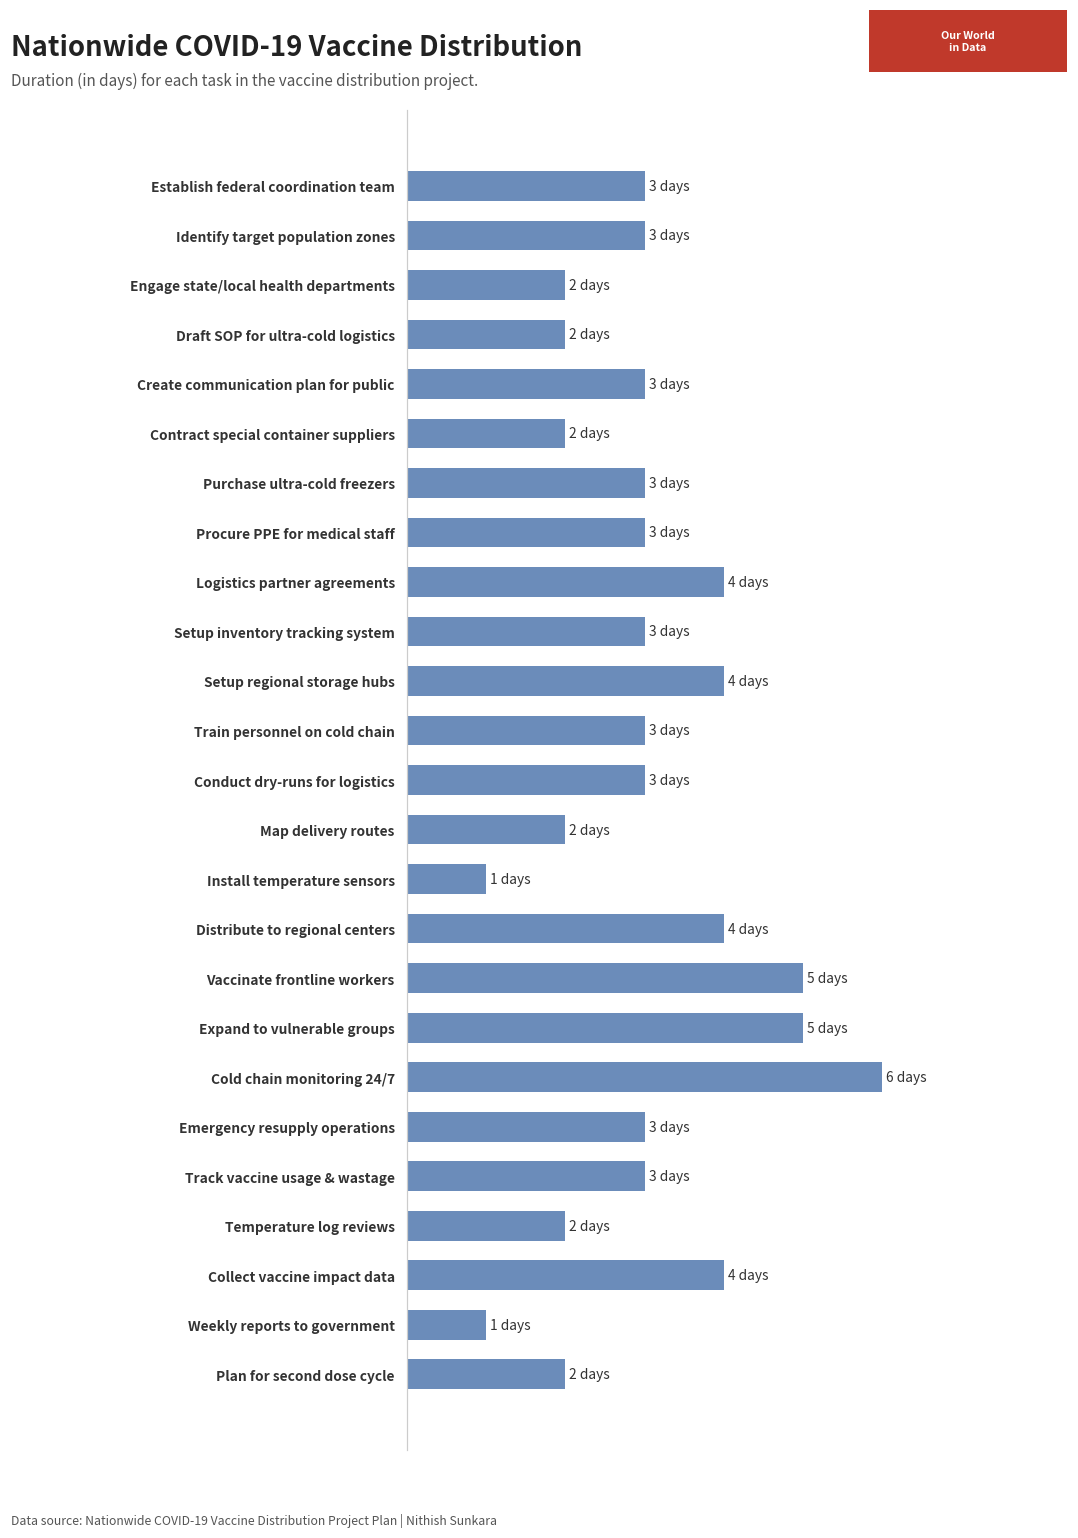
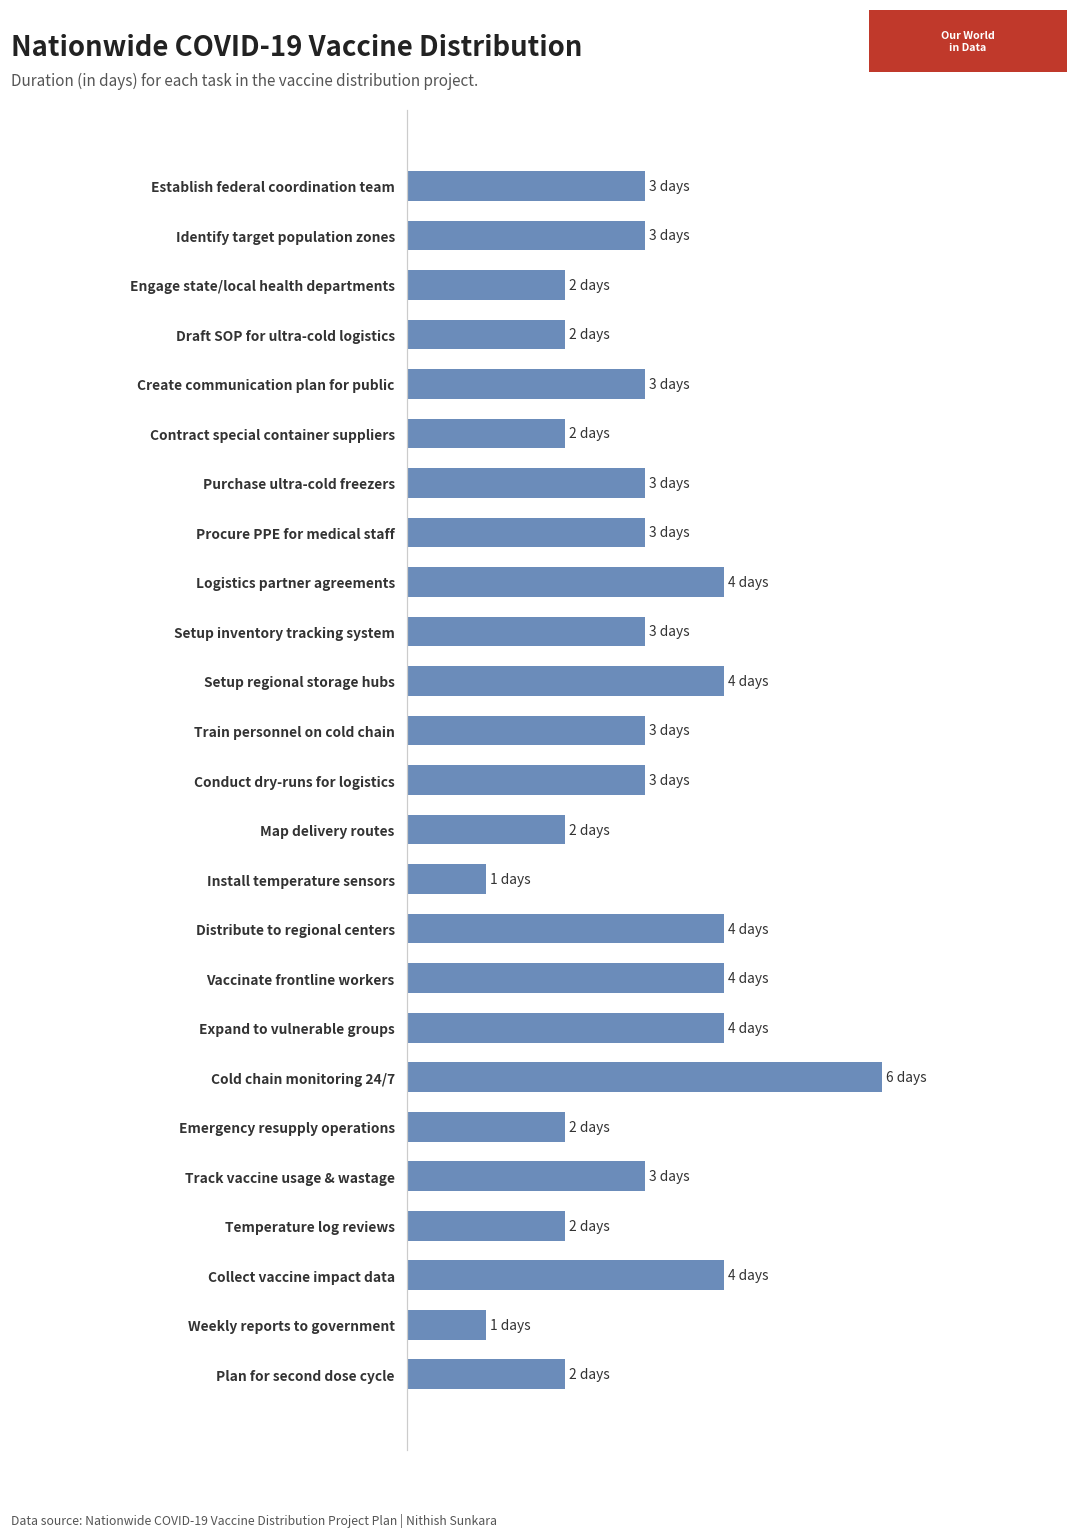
Vaccinate frontline workers: 5 -> 4
Expand to vulnerable groups: 5 -> 4
Emergency resupply operations: 3 -> 2
